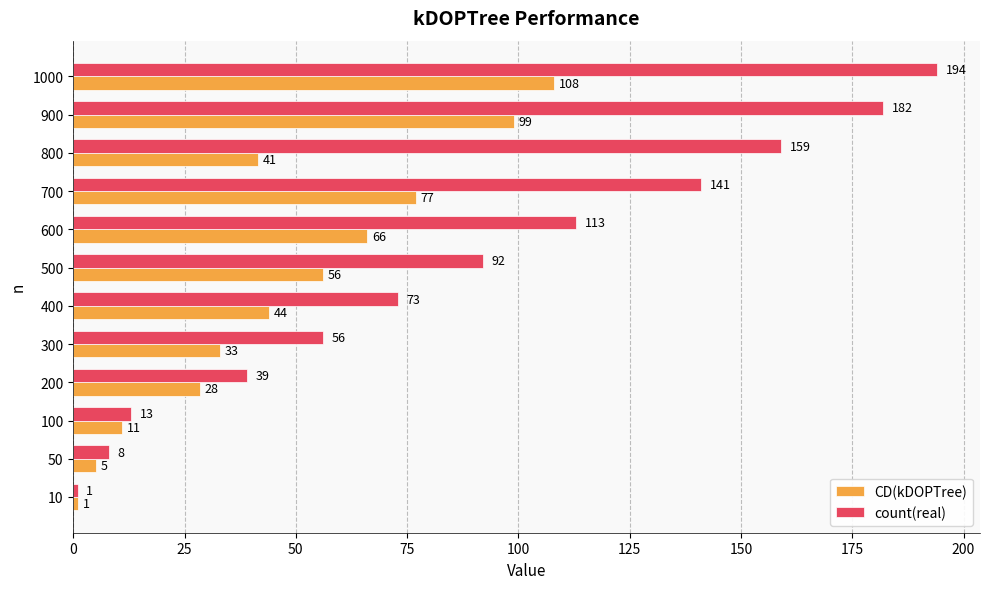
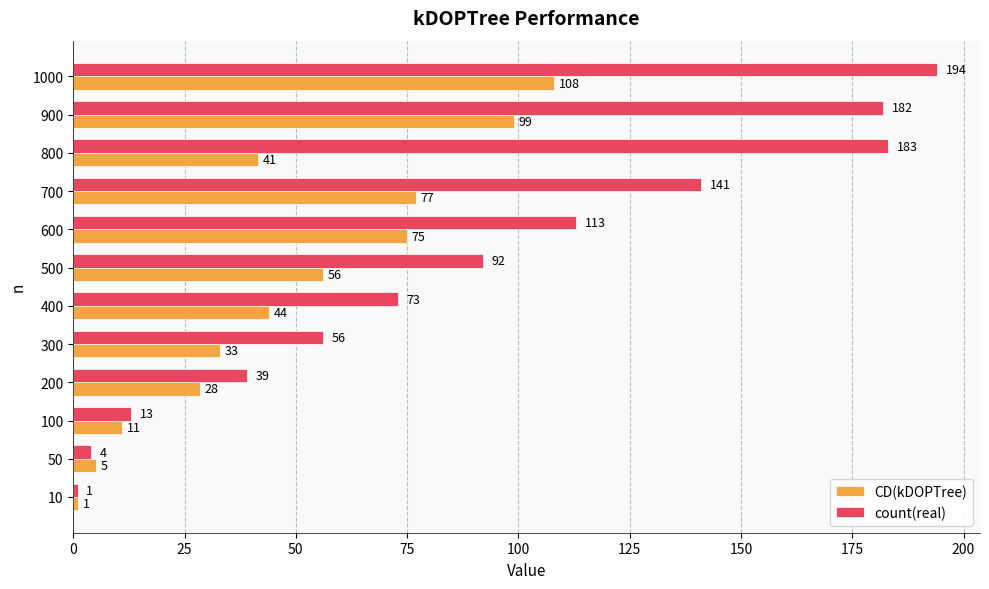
count(real), 800: 159 -> 183
CD(kDOPTree), 600: 66 -> 75
count(real), 50: 8 -> 4
